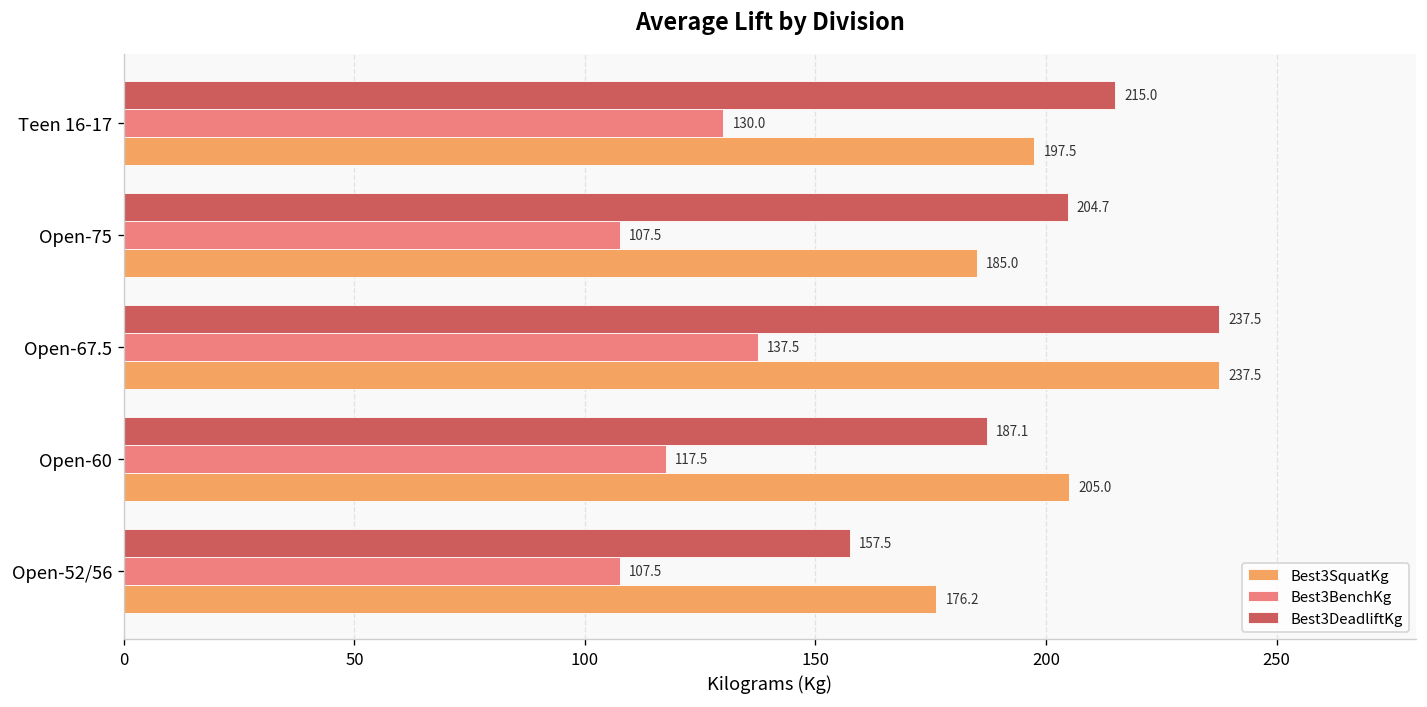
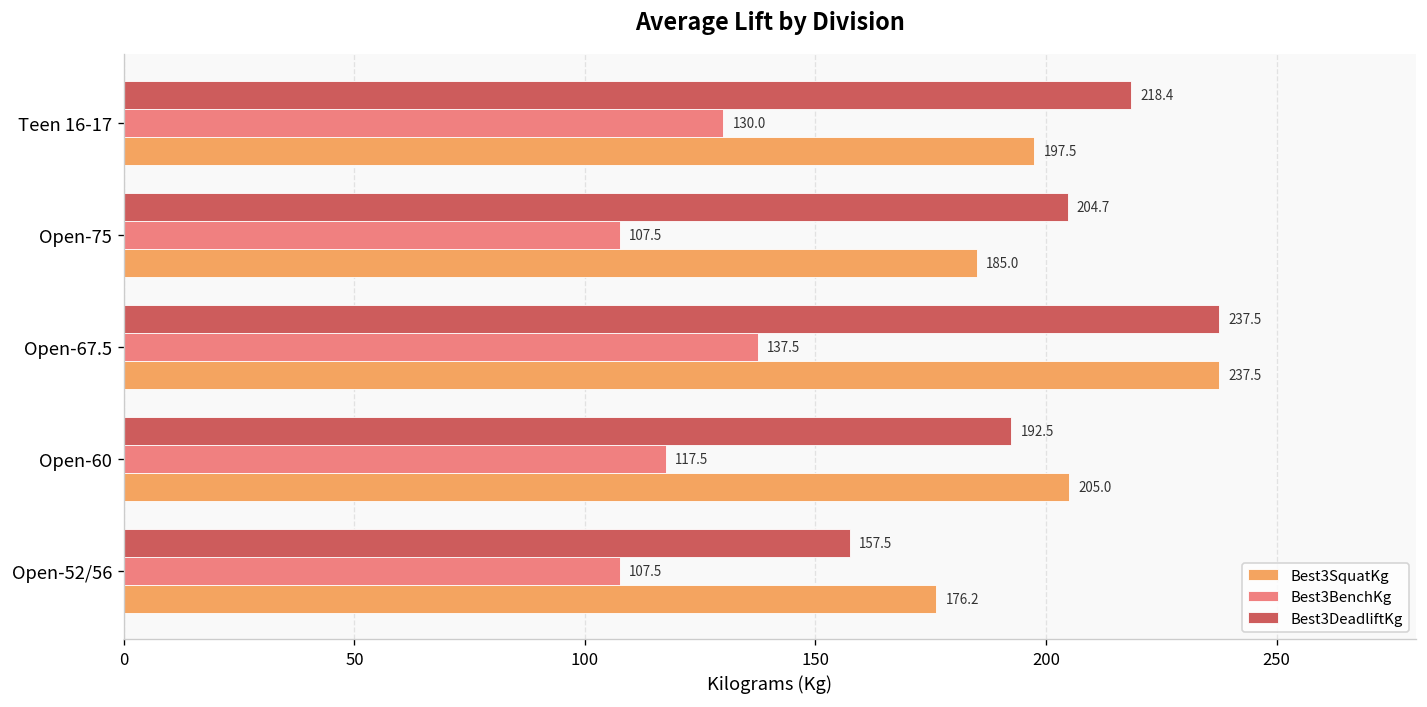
Best3DeadliftKg, Teen 16-17: 215.0 -> 218.4
Best3DeadliftKg, Open-60: 187.1 -> 192.5
